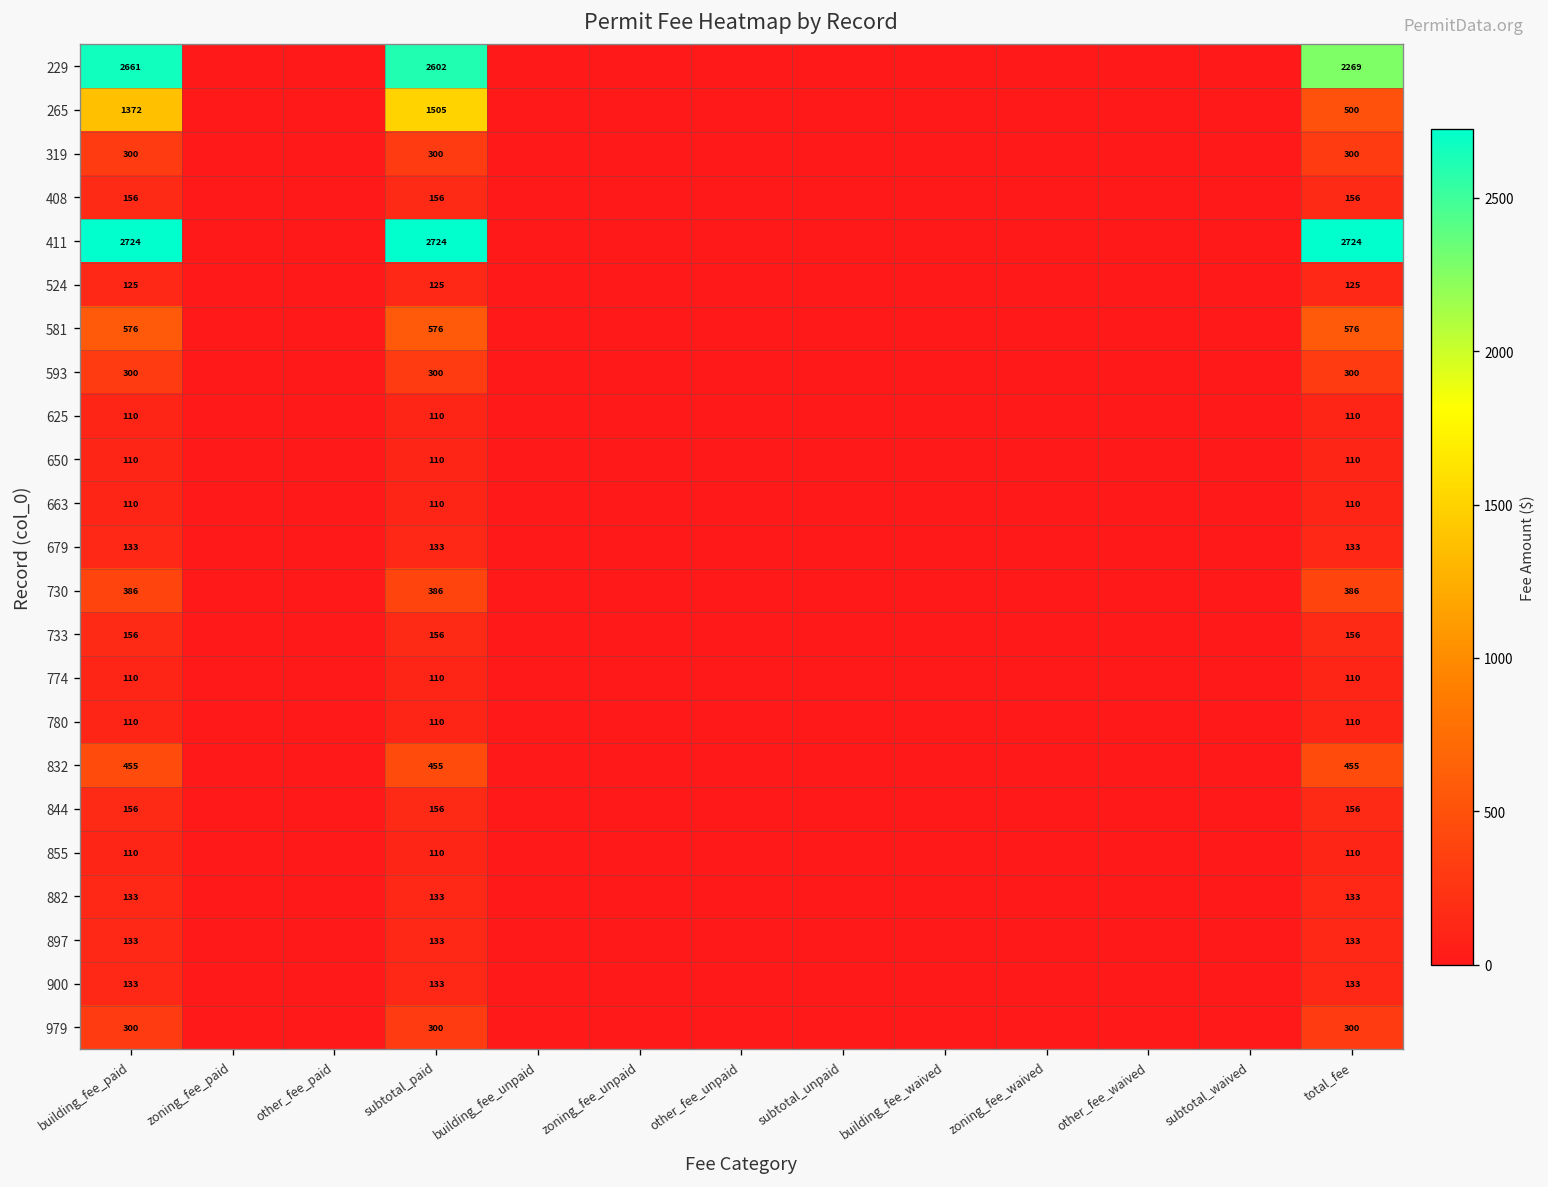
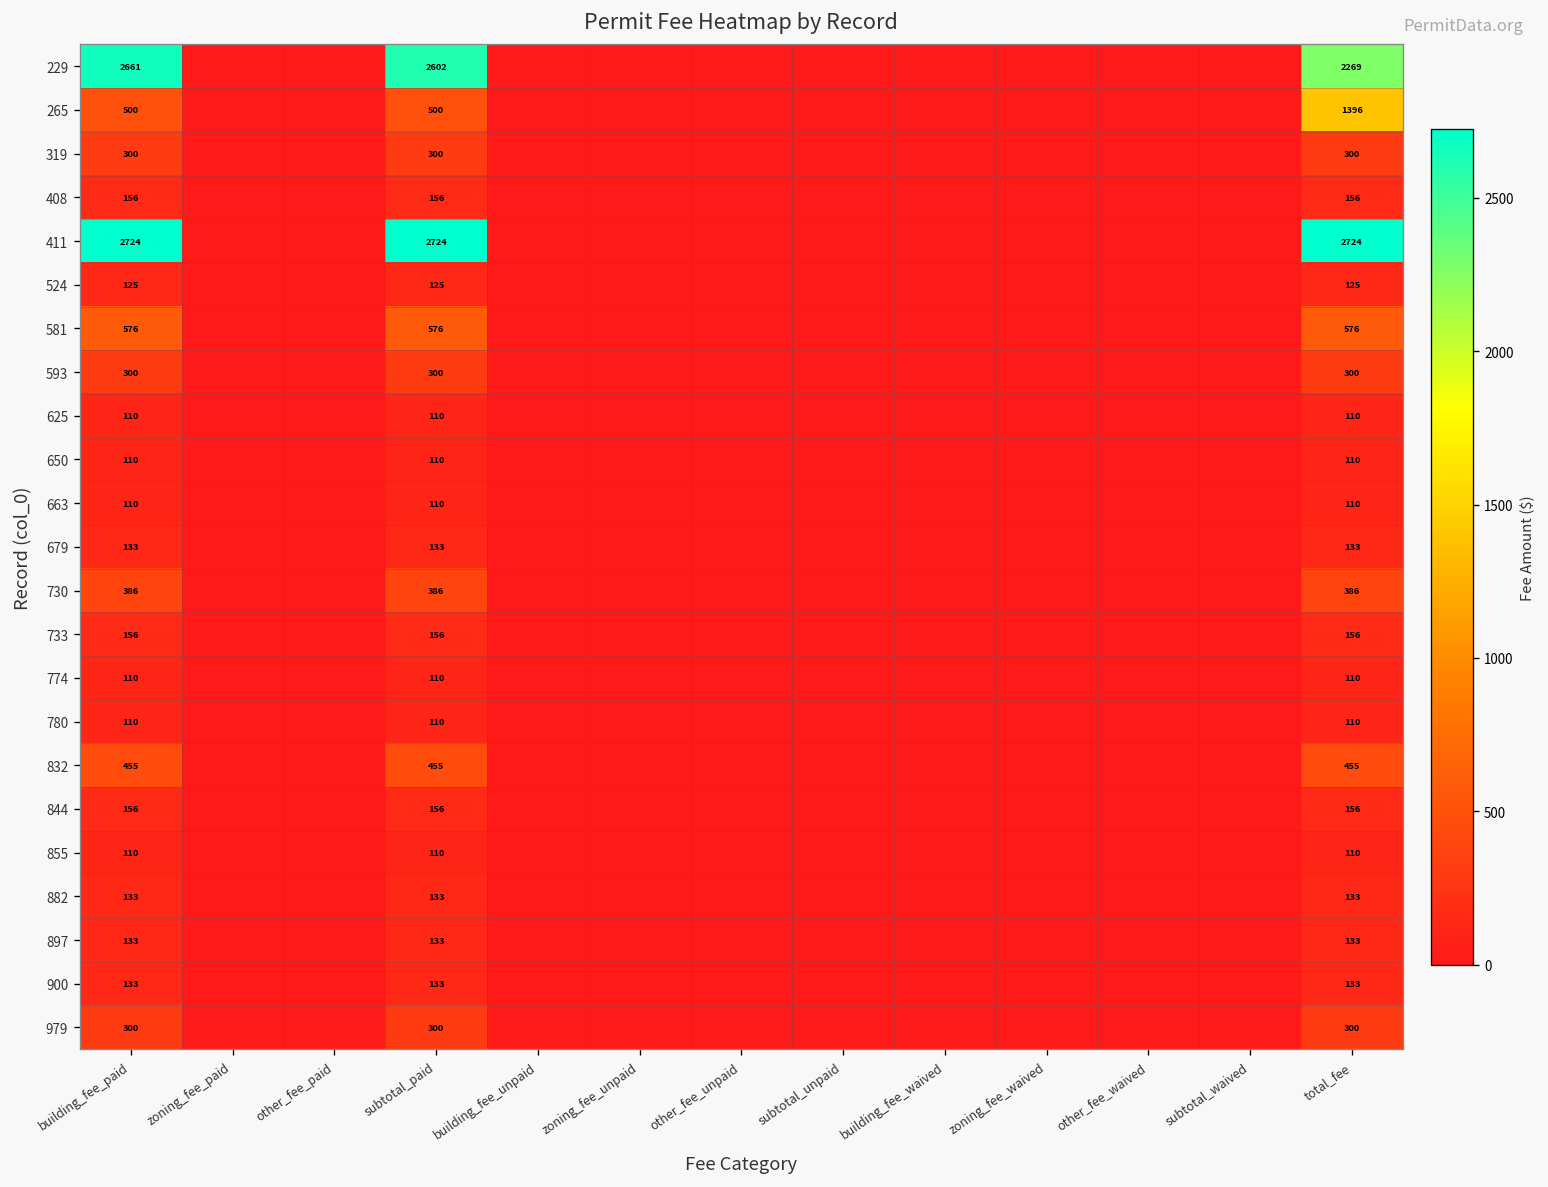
265, building_fee_paid: 1372 -> 500
265, subtotal_paid: 1505 -> 500
265, total_fee: 500 -> 1396
